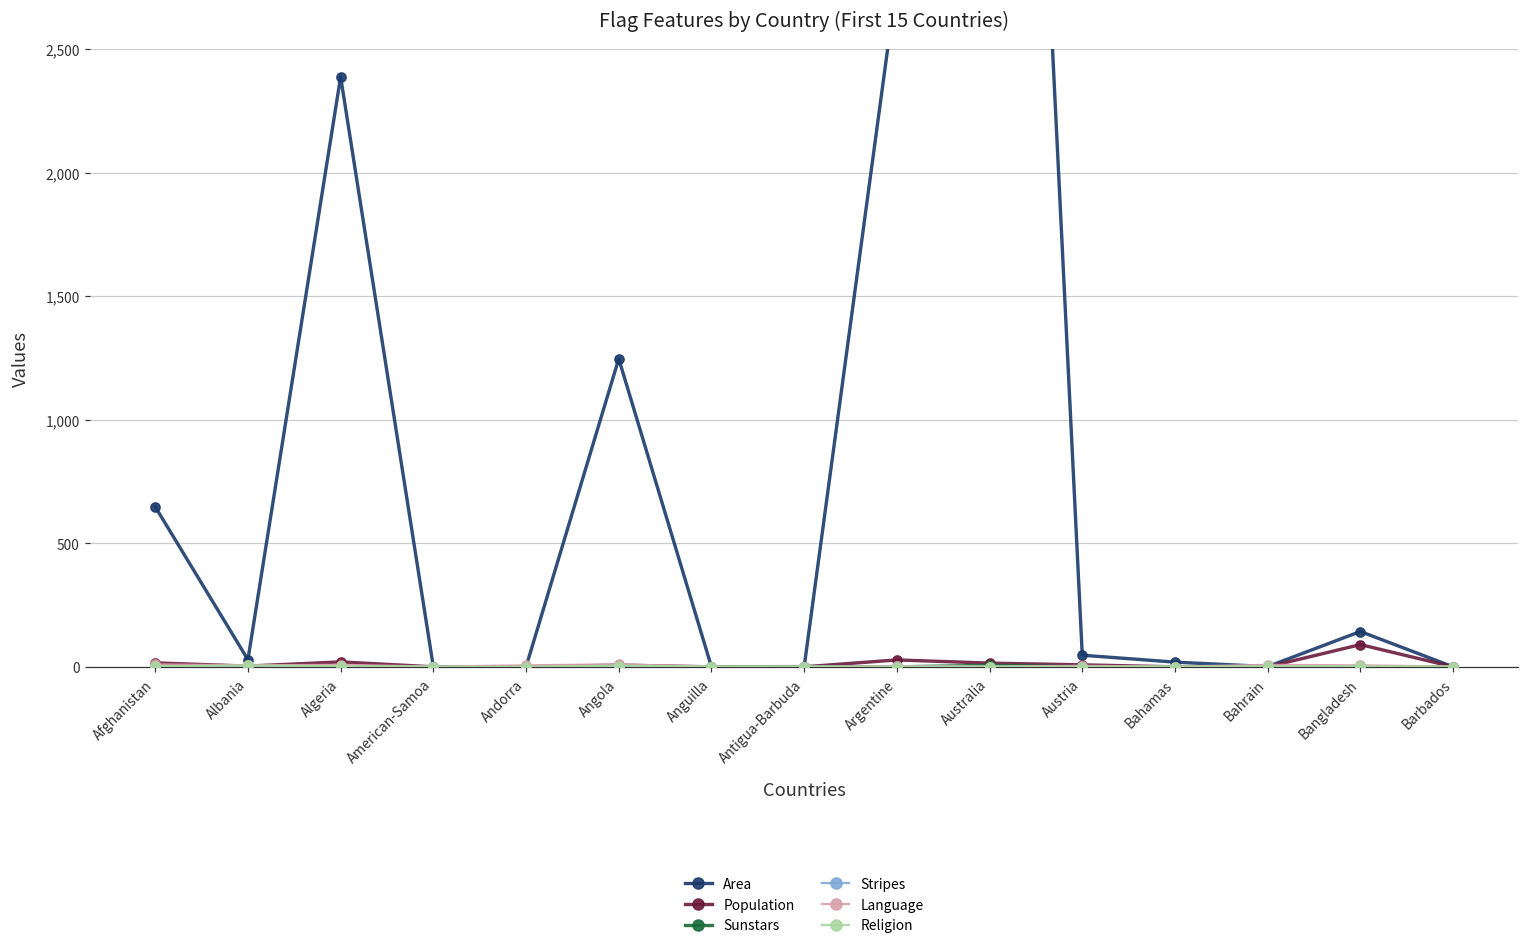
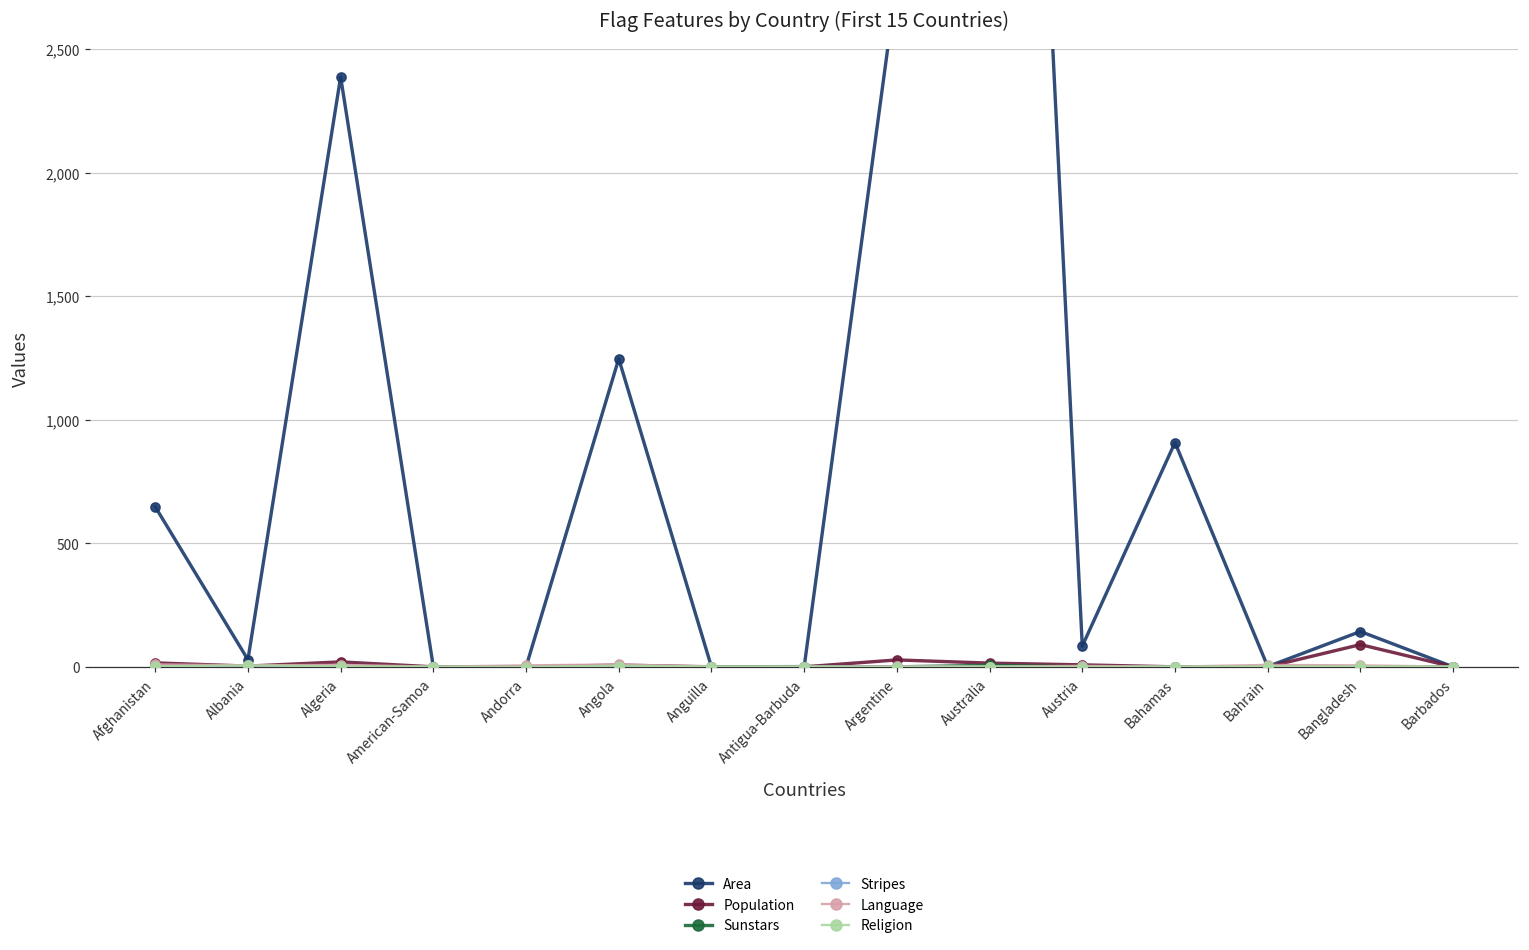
Area, Austria: 50 -> 80
Area, Bahamas: 20 -> 910
